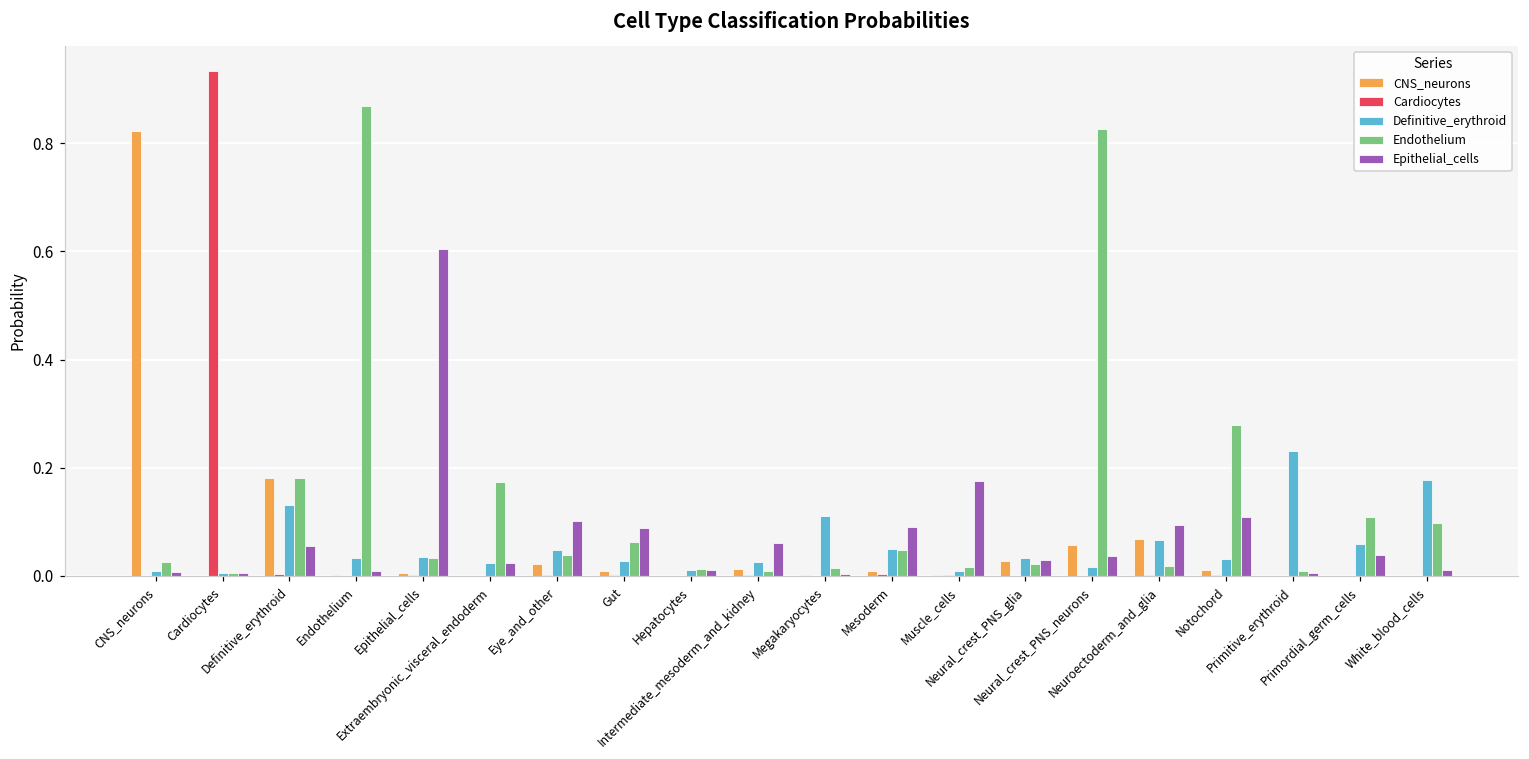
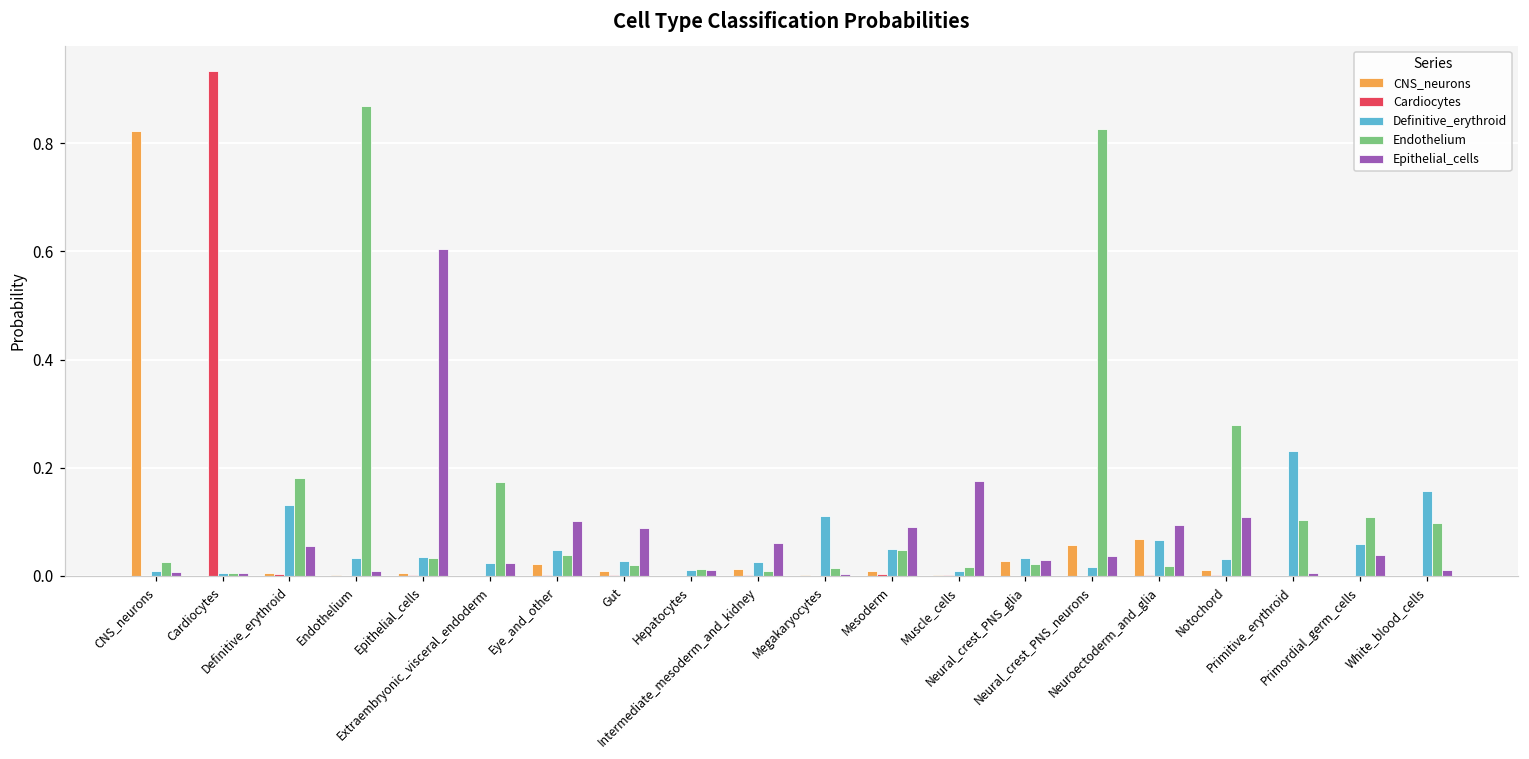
CNS_neurons, Definitive_erythroid: 0.18 -> 0.00
Endothelium, Gut: 0.06 -> 0.02
Endothelium, Primitive_erythroid: 0.01 -> 0.10
Definitive_erythroid, White_blood_cells: 0.18 -> 0.16
